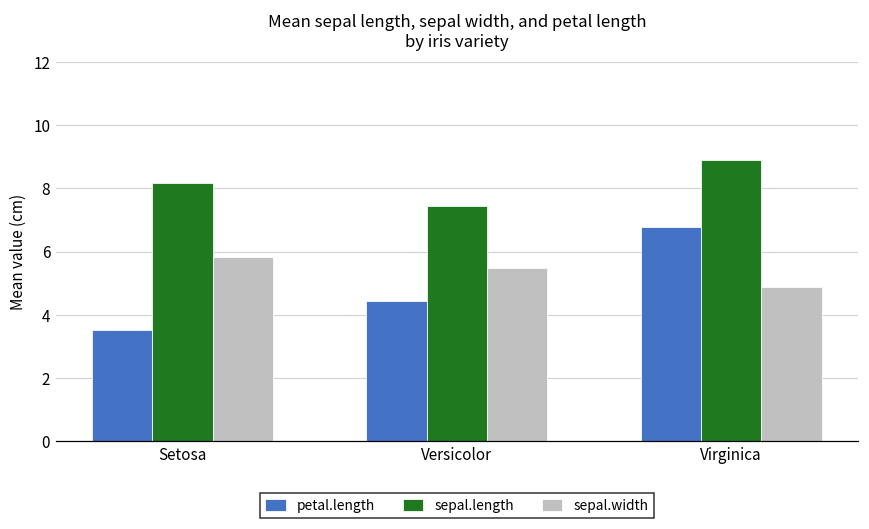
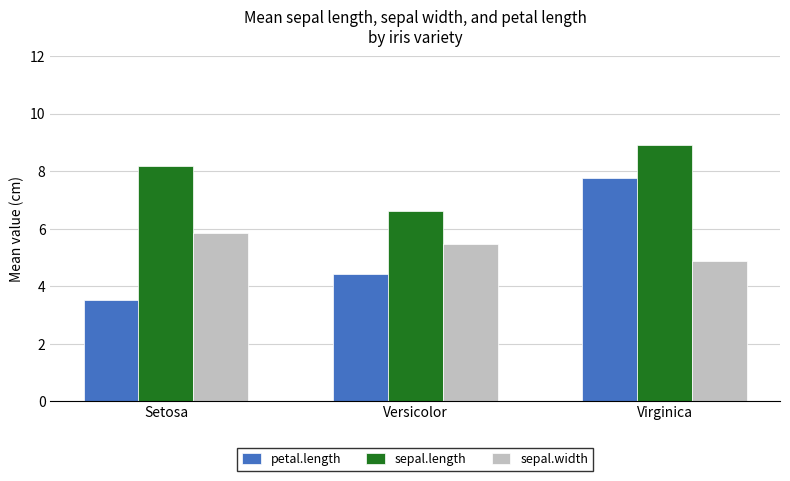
sepal.length, Versicolor: 7.4 -> 6.6
petal.length, Virginica: 6.8 -> 7.8
